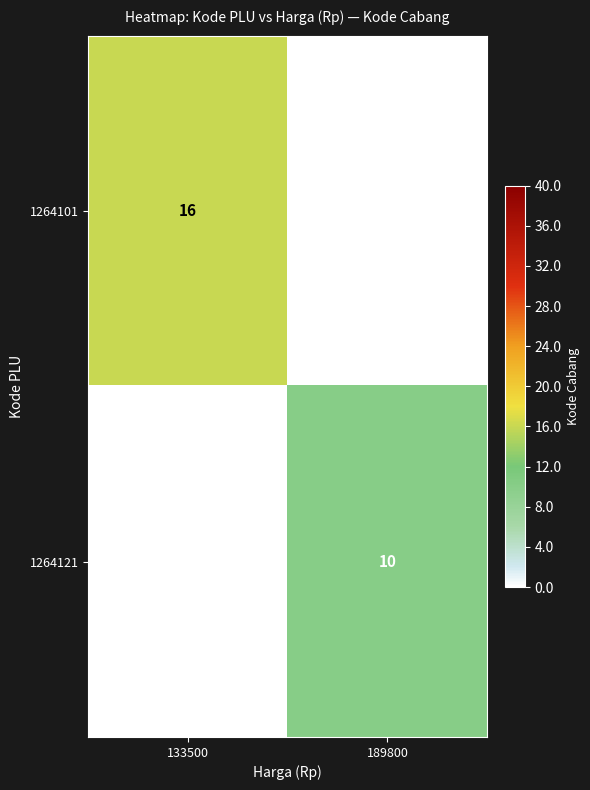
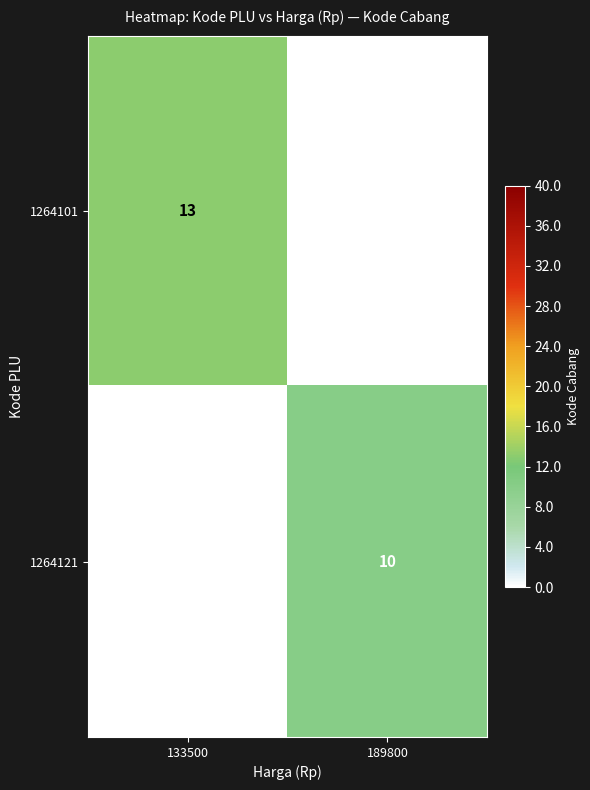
1264101, 133500: 16 -> 13
